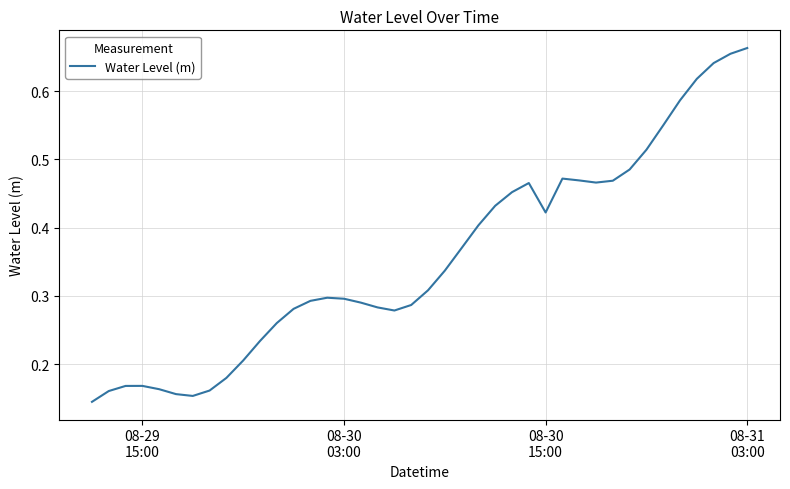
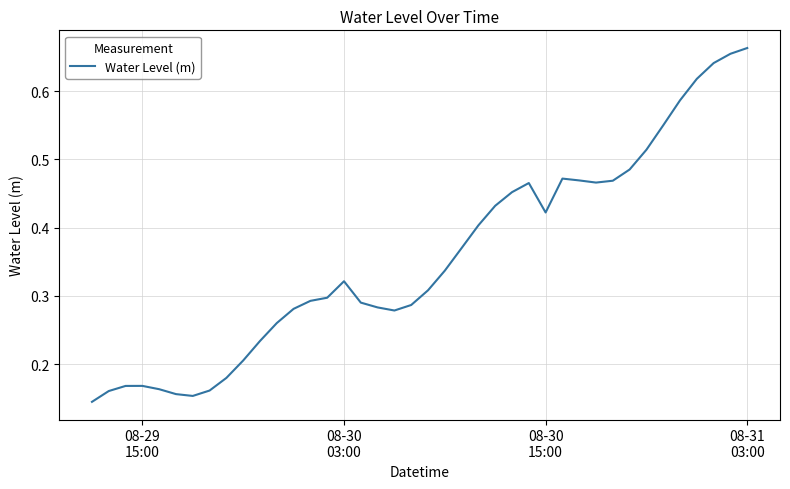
08-30 03:00: 0.30 -> 0.32
